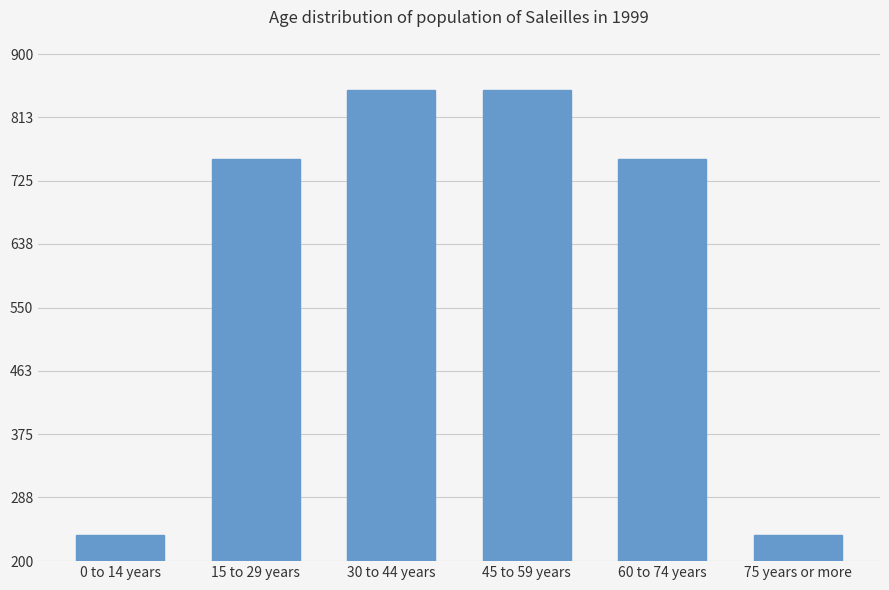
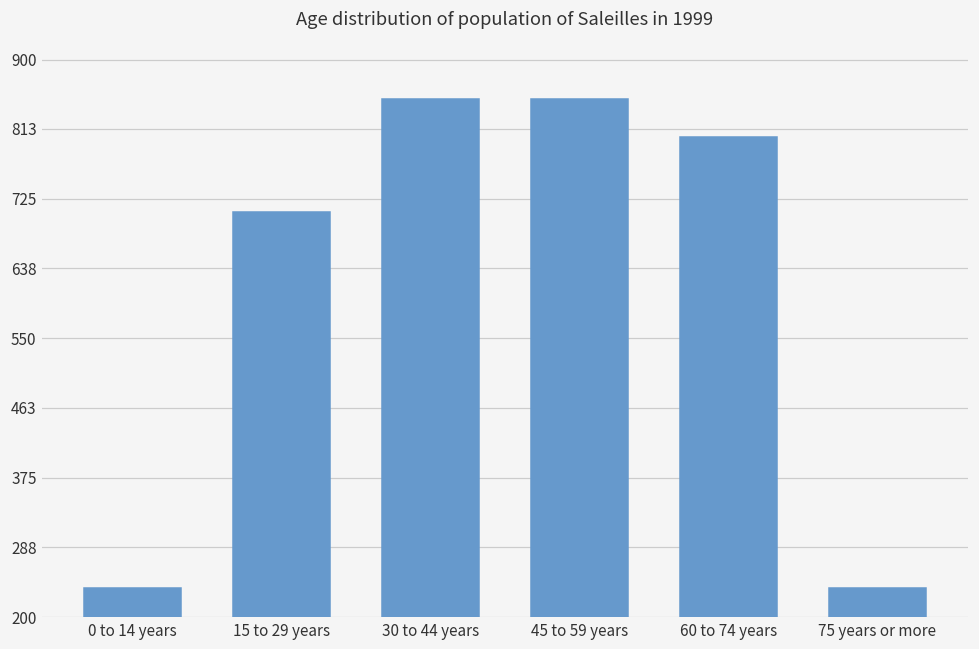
15 to 29 years: 760 -> 710
60 to 74 years: 760 -> 800
